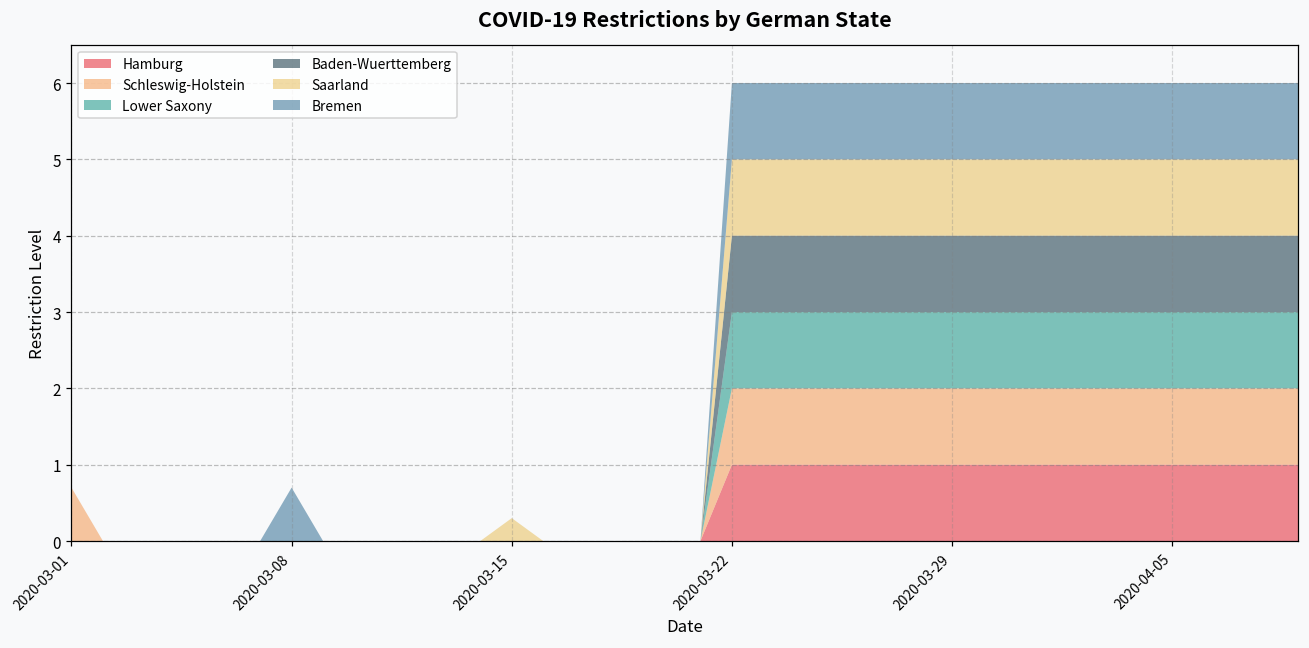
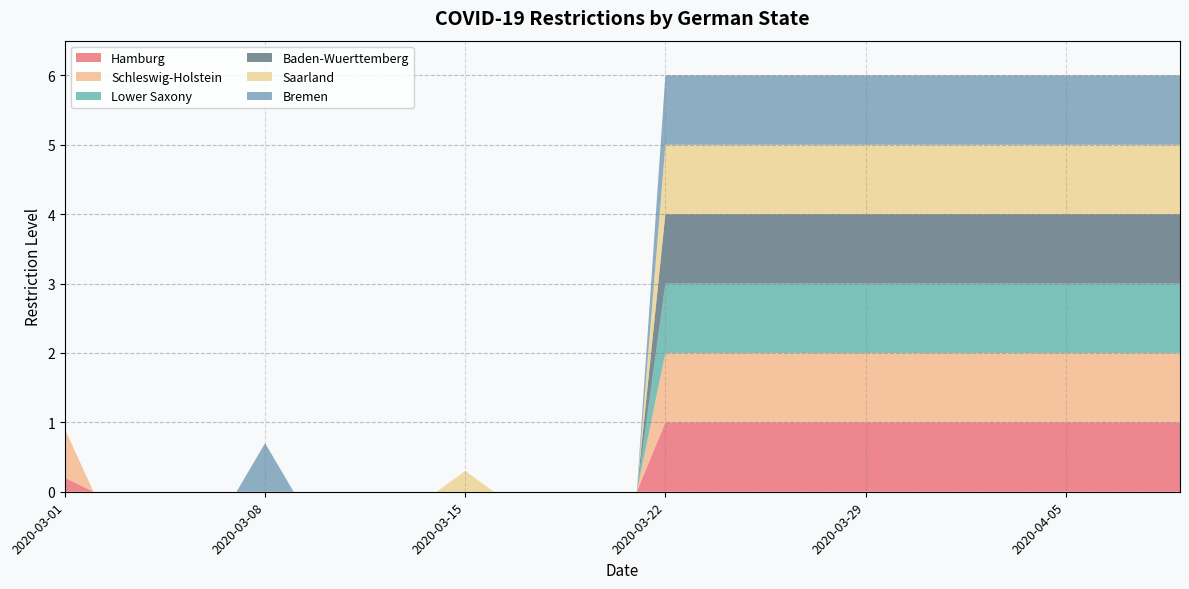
Hamburg, 2020-03-01: 0.0 -> 0.2
